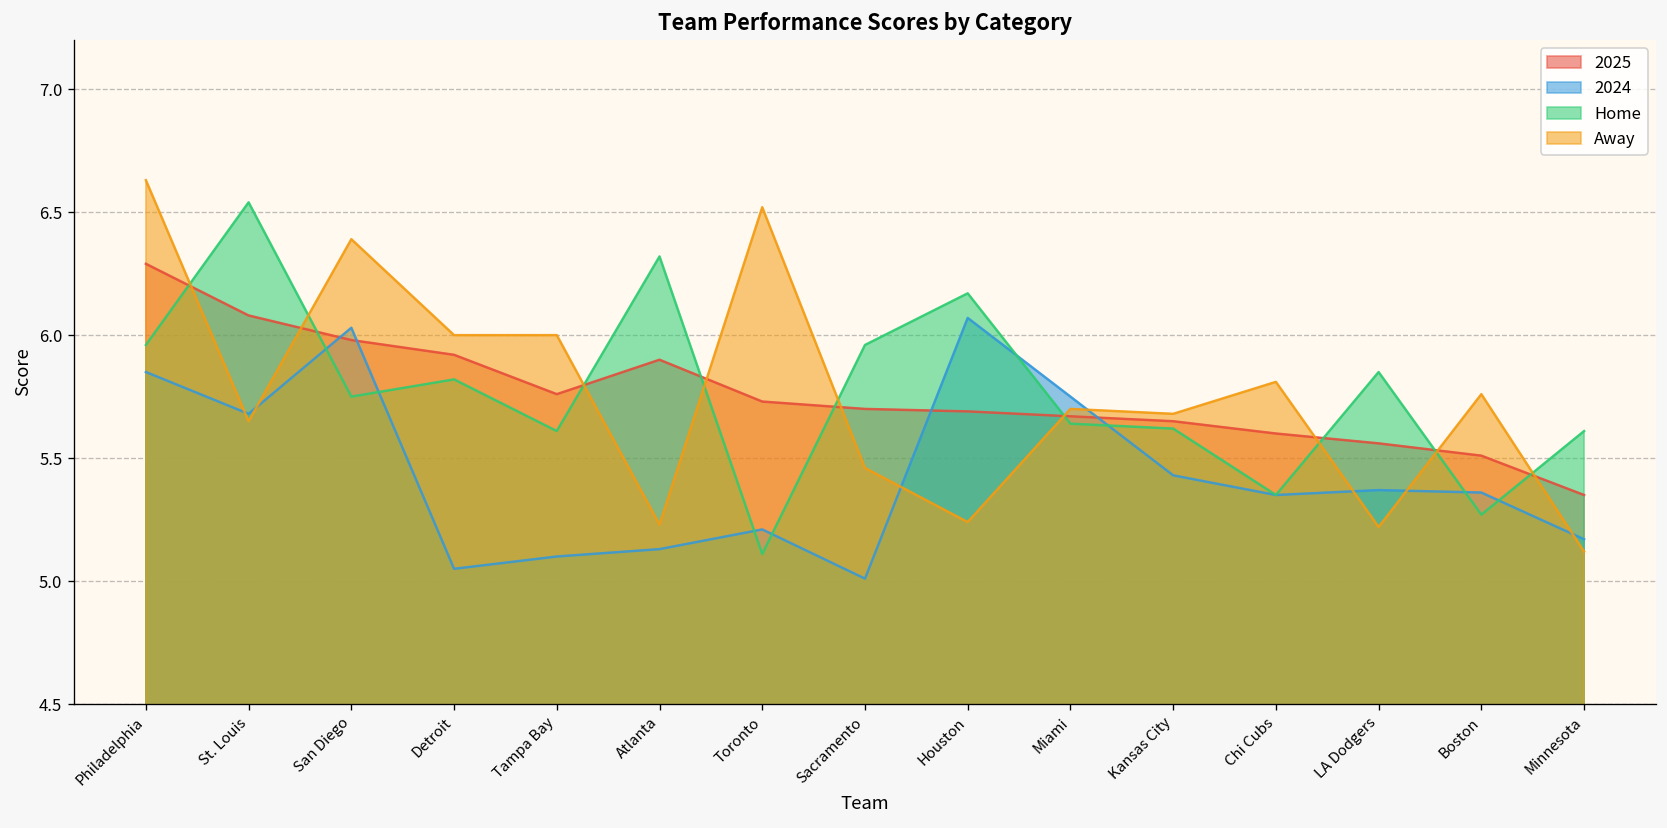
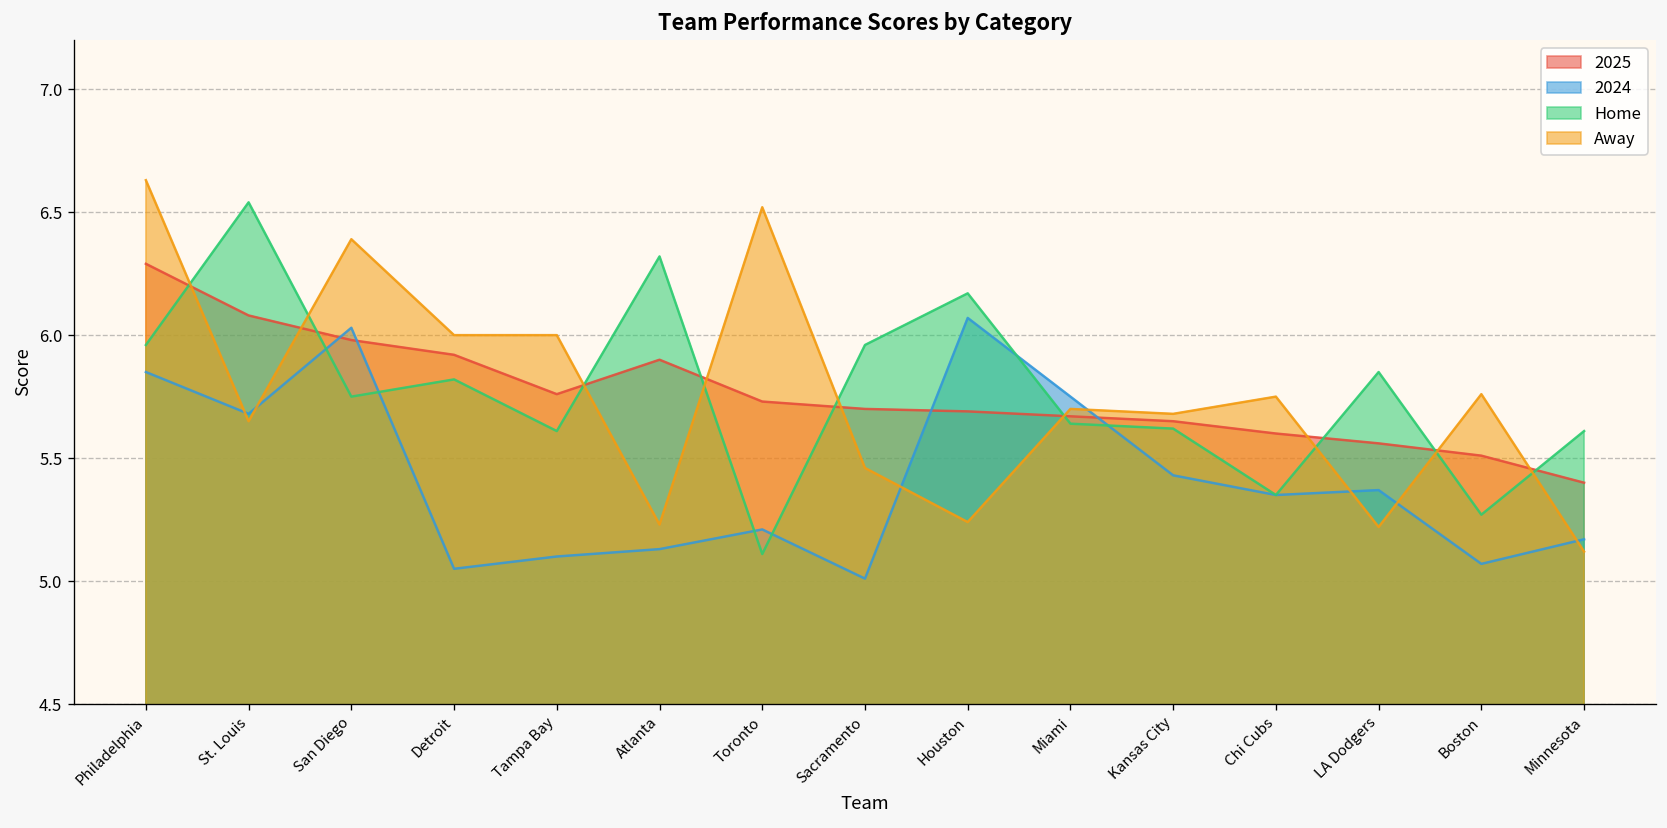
Away, Chi Cubs: 5.81 -> 5.75
2024, Boston: 5.36 -> 5.07
2025, Minnesota: 5.35 -> 5.40
